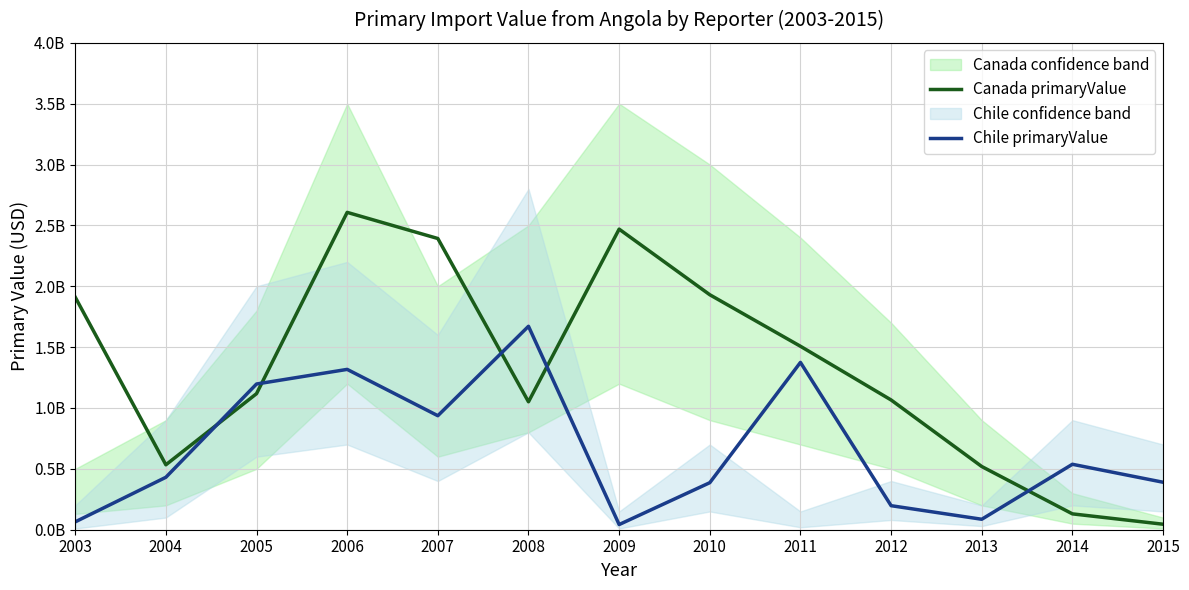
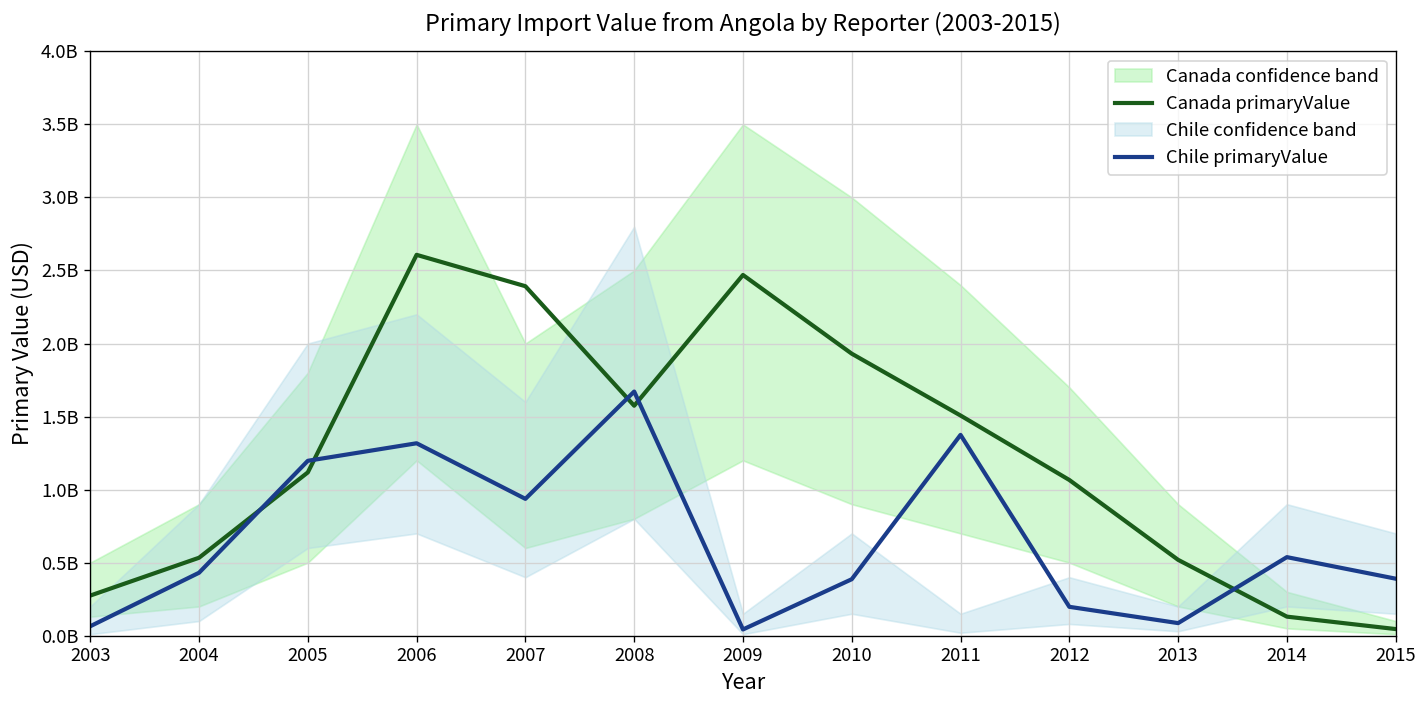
Canada primaryValue, 2003: 1910000000 -> 270000000
Canada primaryValue, 2008: 1050000000 -> 1570000000
